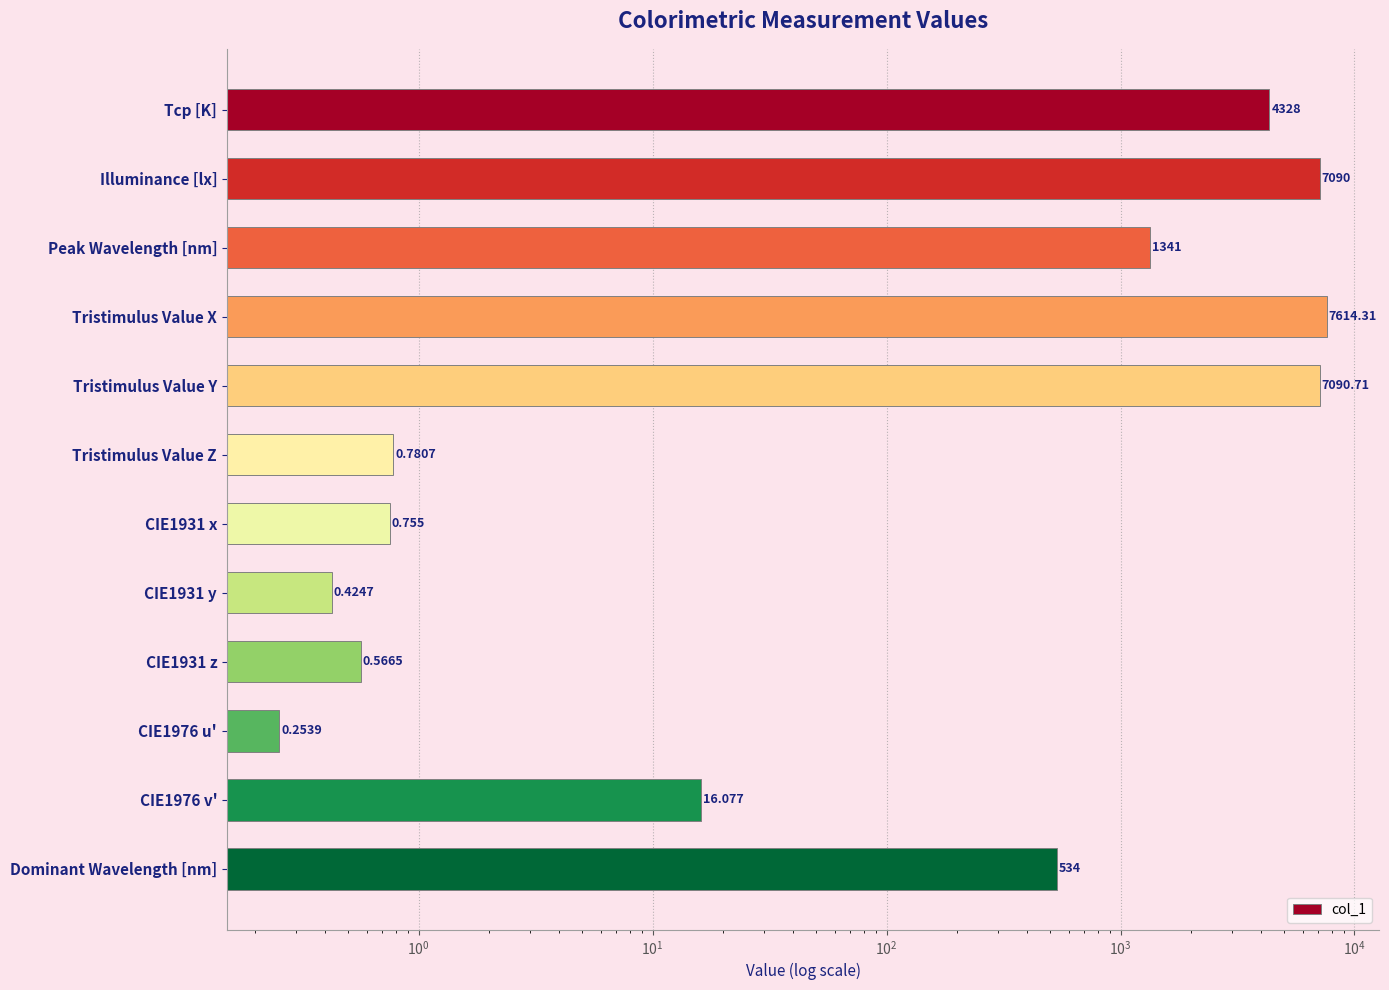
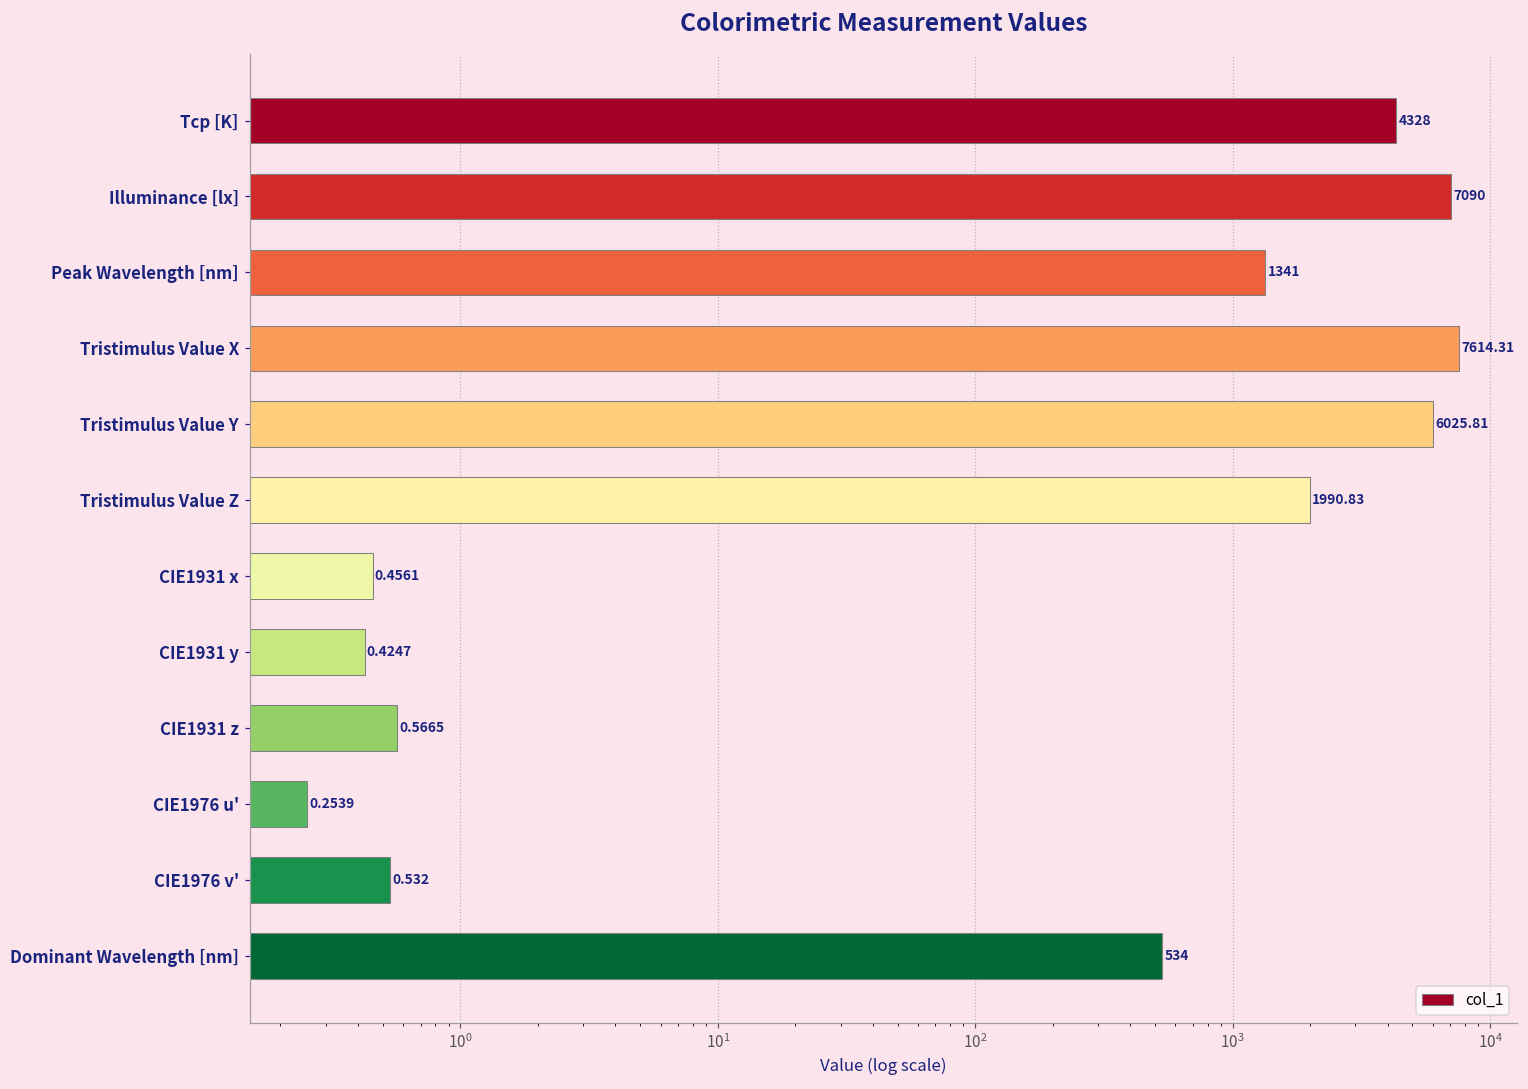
Tristimulus Value Y: 7090.71 -> 6025.81
Tristimulus Value Z: 0.7807 -> 1990.83
CIE1931 x: 0.755 -> 0.4561
CIE1976 v': 16.077 -> 0.532
